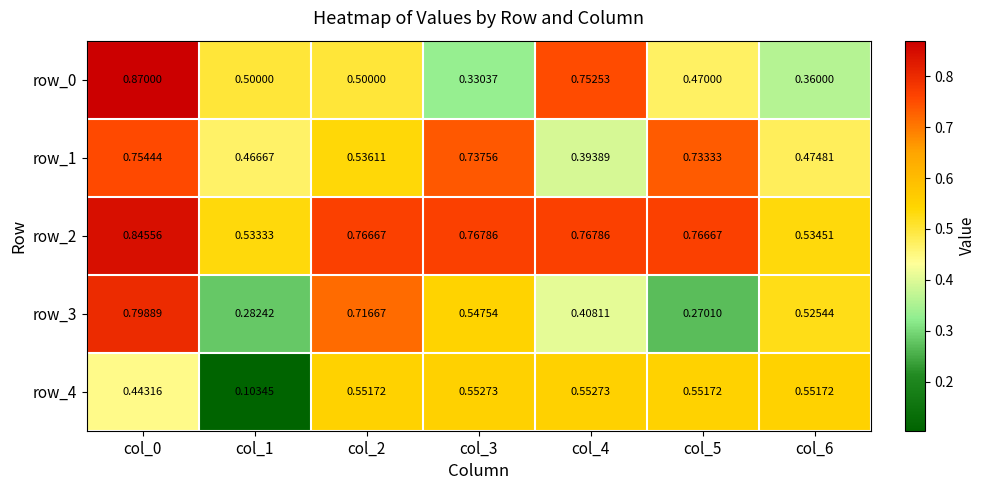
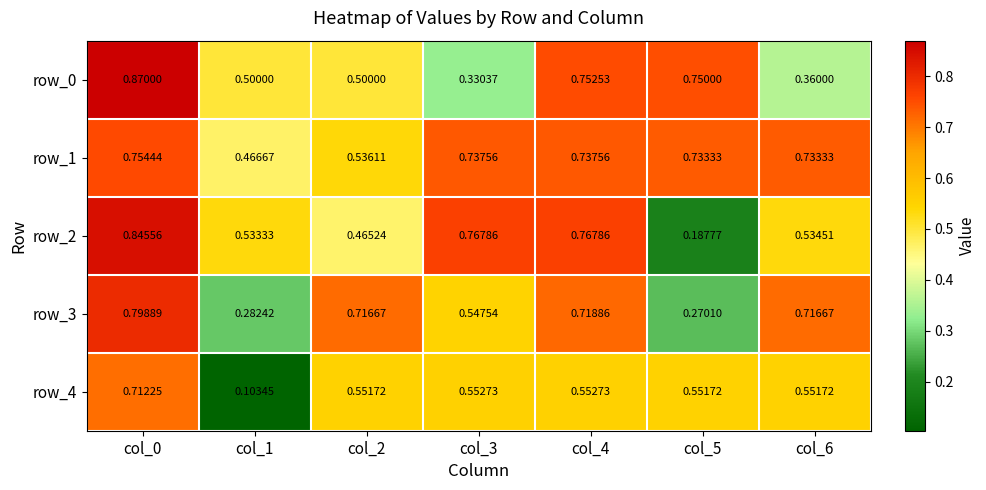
row_0, col_5: 0.47000 -> 0.75000
row_1, col_4: 0.39389 -> 0.73756
row_1, col_6: 0.47481 -> 0.73333
row_2, col_2: 0.76667 -> 0.46524
row_2, col_5: 0.76667 -> 0.18777
row_3, col_4: 0.40811 -> 0.71886
row_3, col_6: 0.52544 -> 0.71667
row_4, col_0: 0.44316 -> 0.71225
